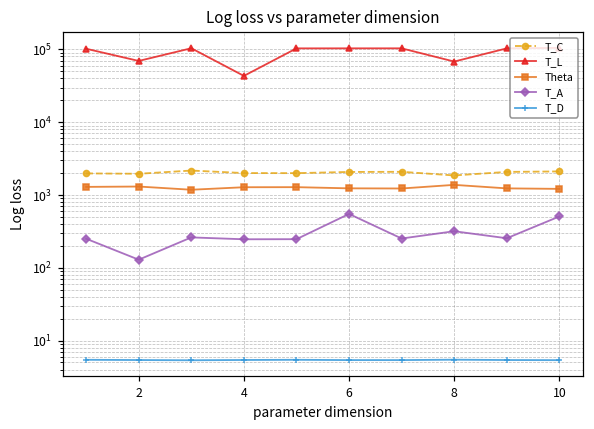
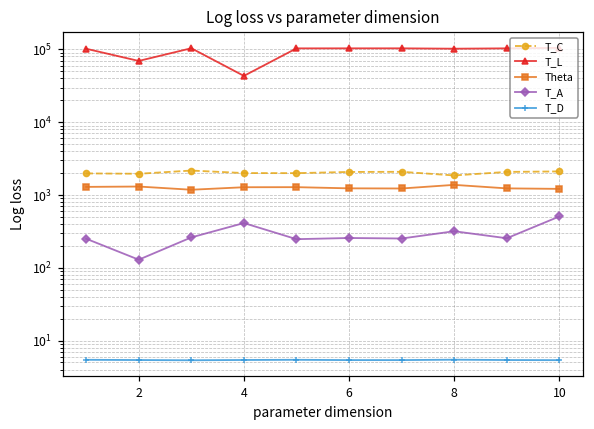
T_A, 4: 250 -> 400
T_A, 6: 500 -> 260
T_L, 8: 70000 -> 100000
